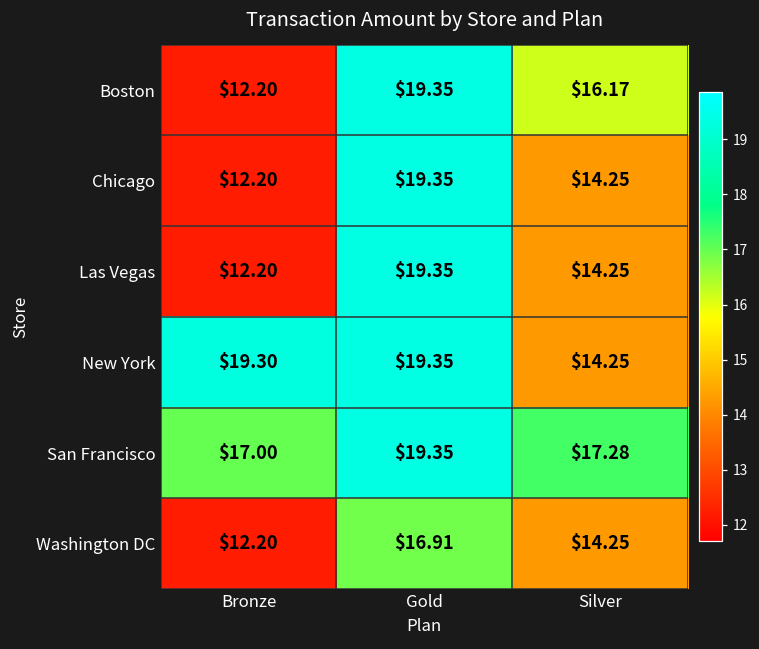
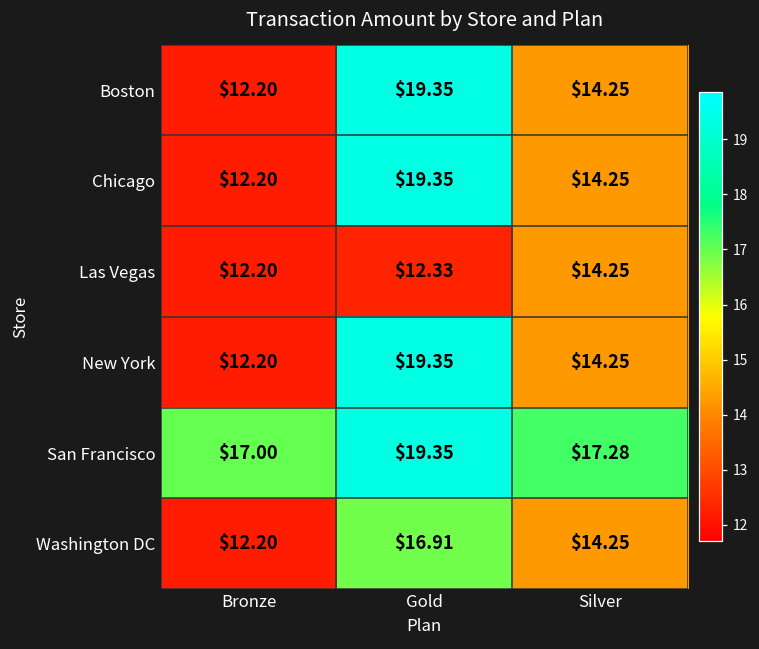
Boston, Silver: $16.17 -> $14.25
Las Vegas, Gold: $19.35 -> $12.33
New York, Bronze: $19.30 -> $12.20
